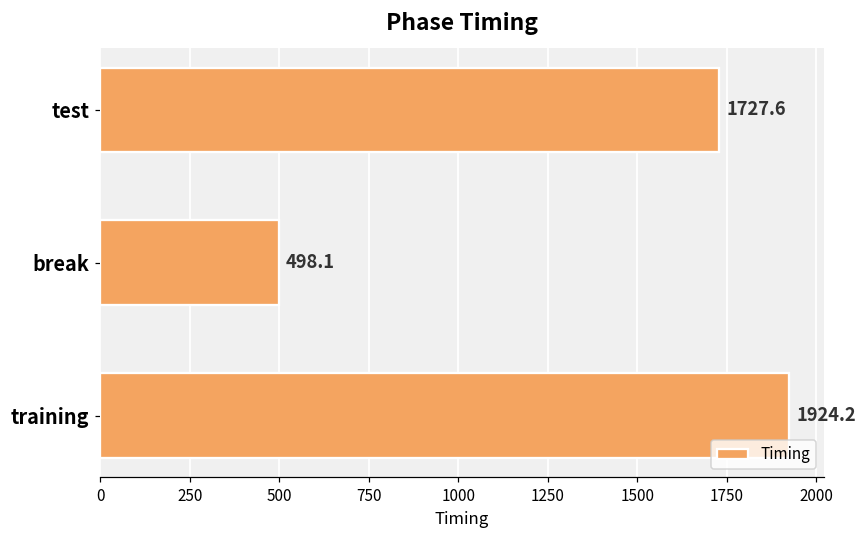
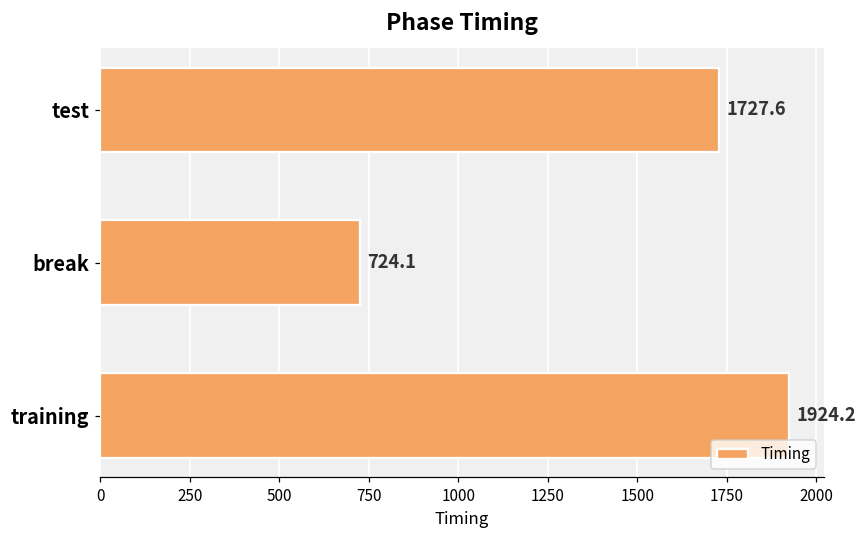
break: 498.1 -> 724.1
